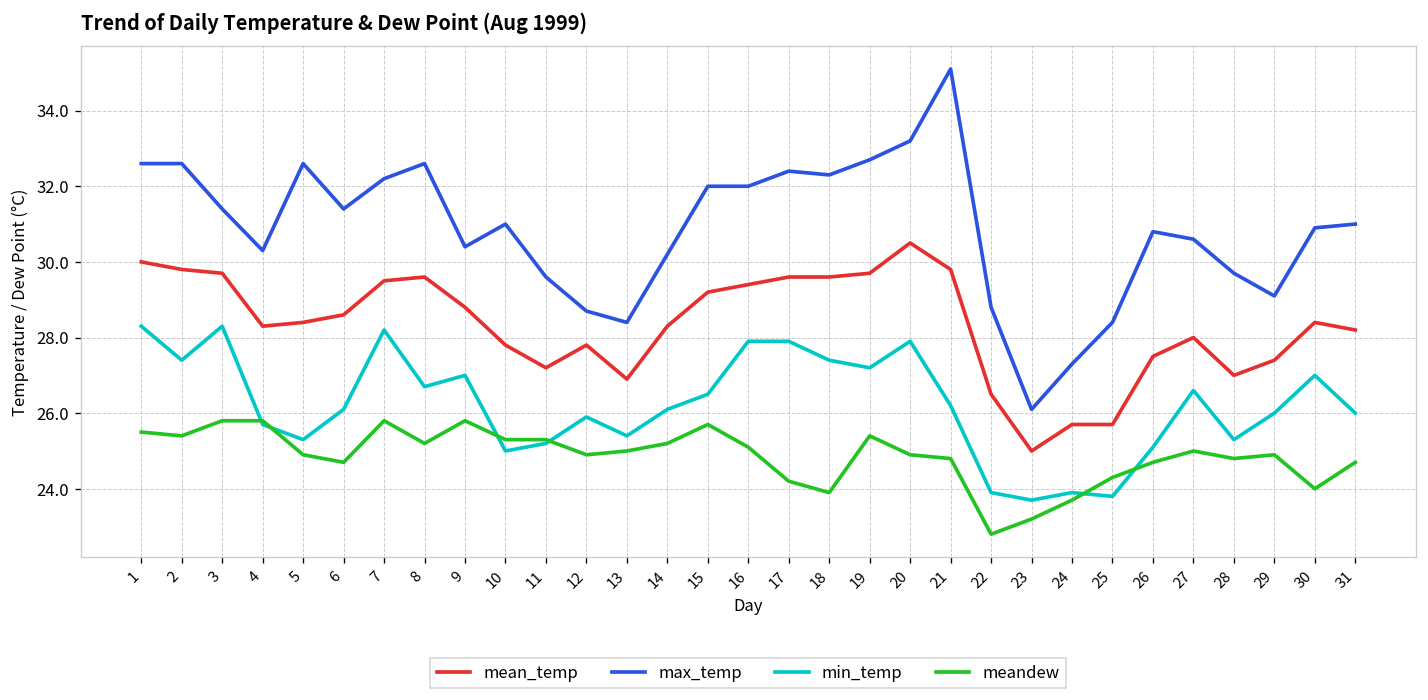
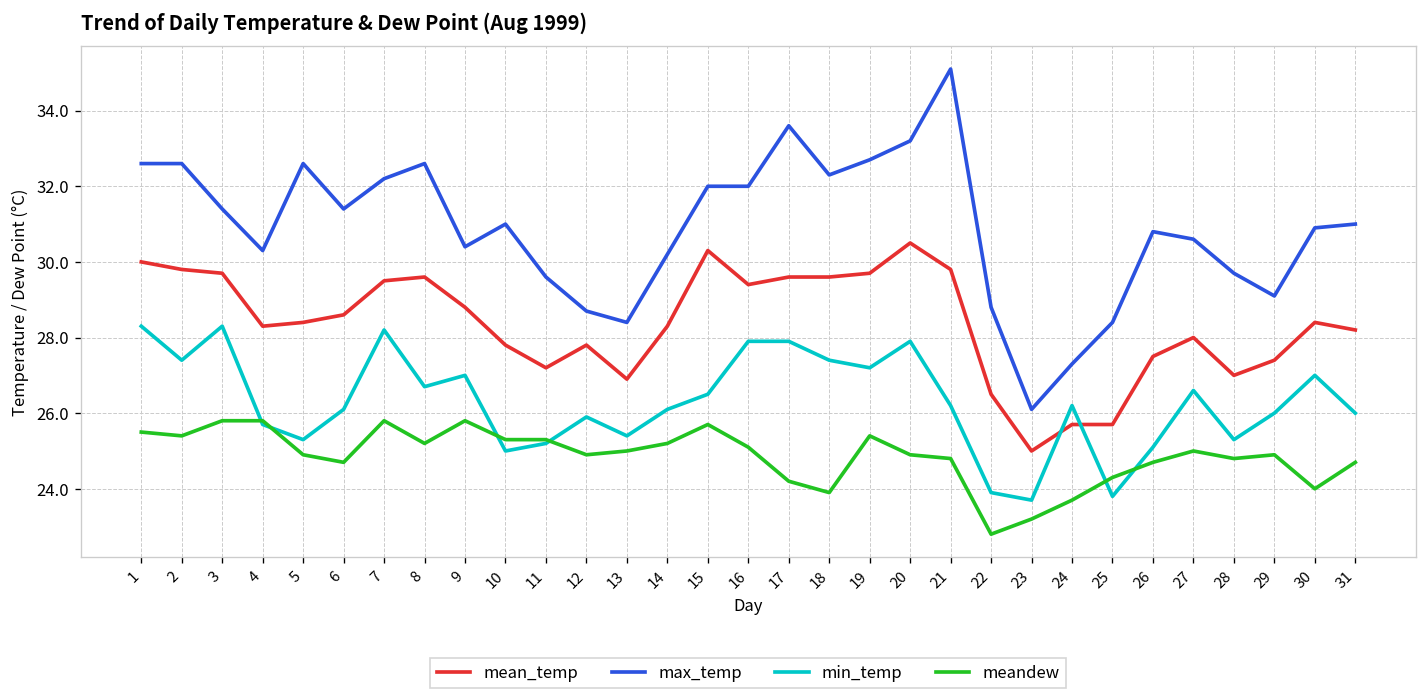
mean_temp, 15: 29.2 -> 30.3
max_temp, 17: 32.4 -> 33.6
min_temp, 24: 23.9 -> 26.2
